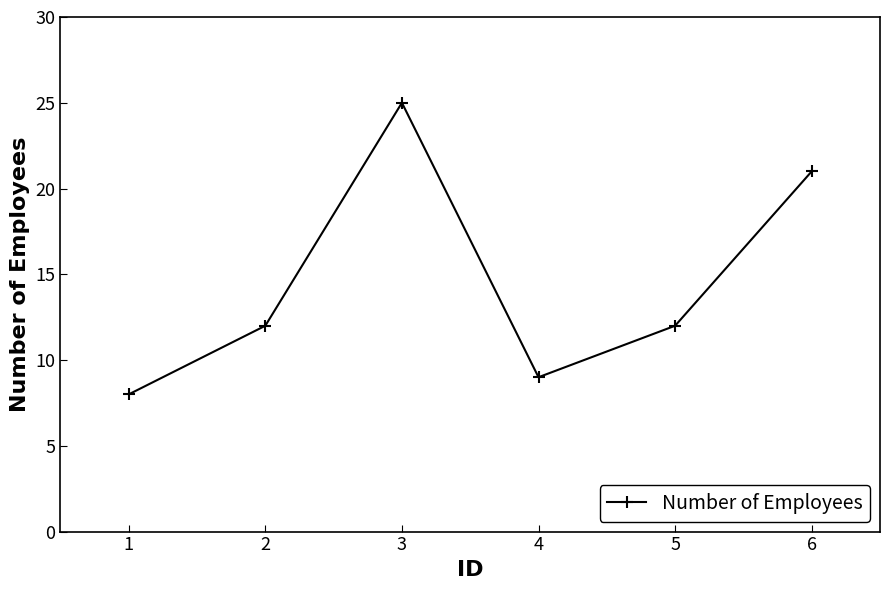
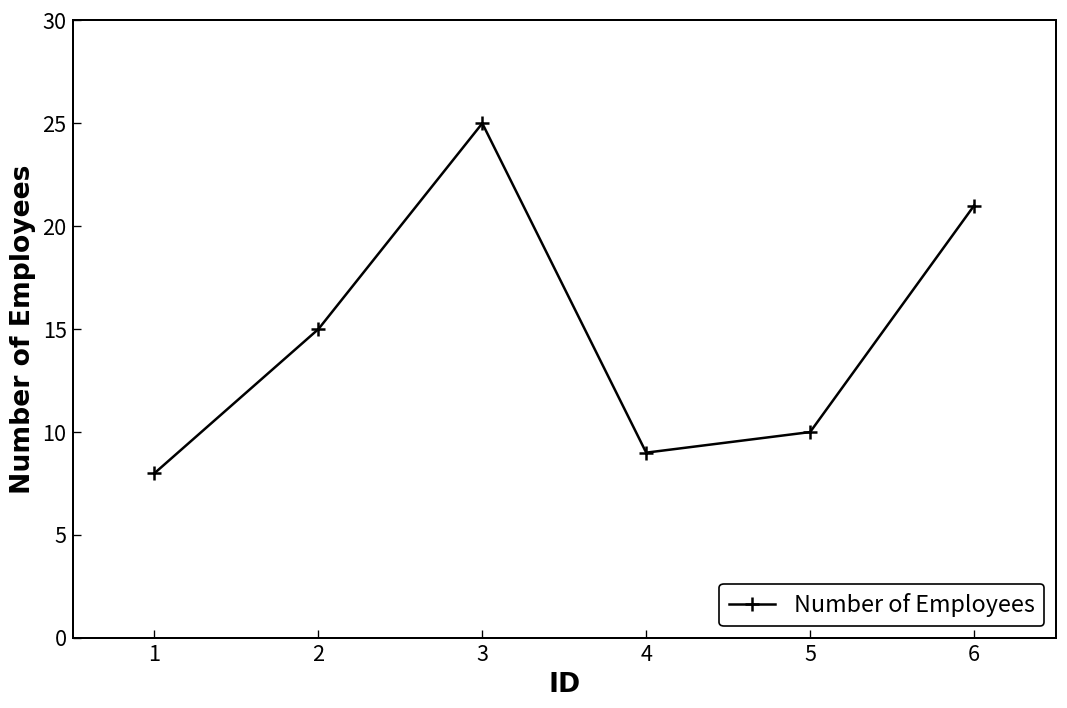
2: 12 -> 15
5: 12 -> 10
